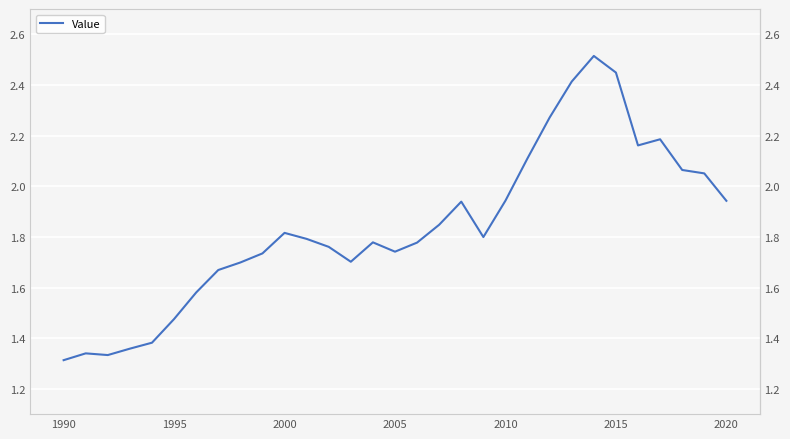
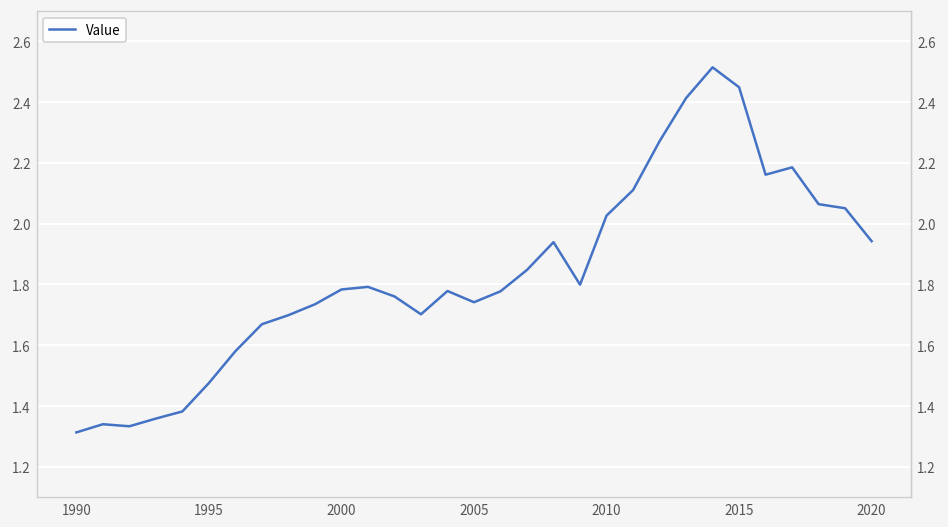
2000: 1.82 -> 1.78
2010: 1.94 -> 2.03
